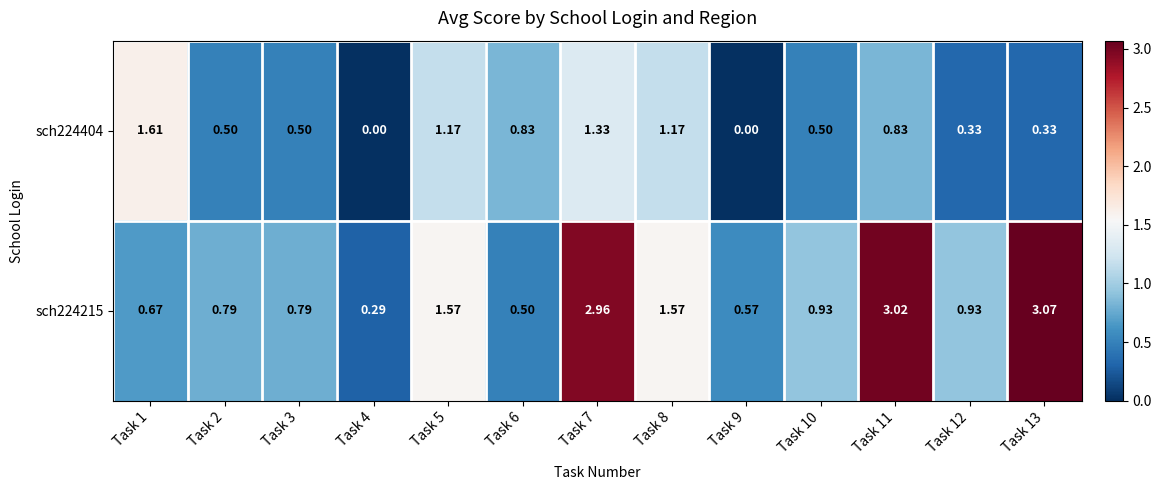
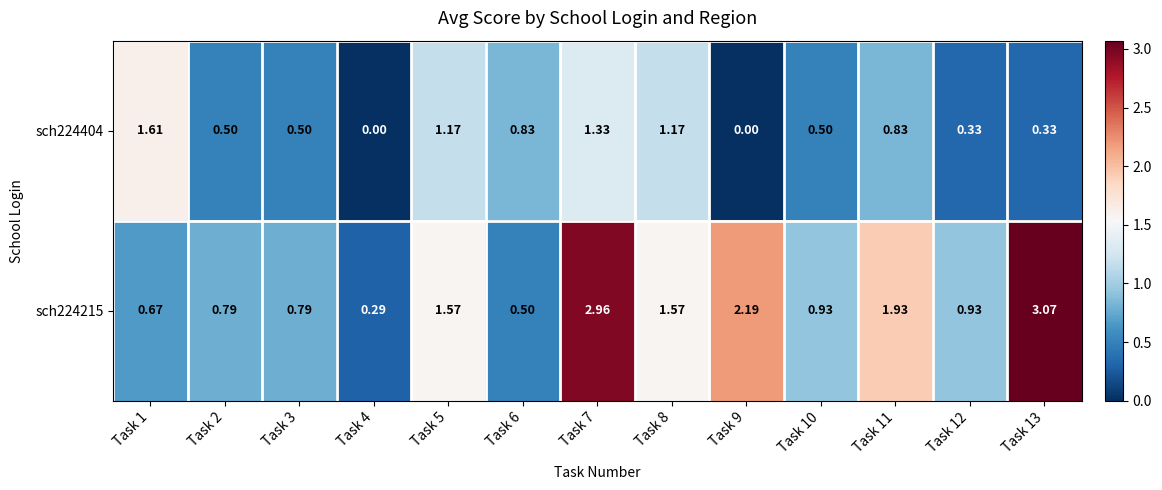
sch224215, Task 9: 0.57 -> 2.19
sch224215, Task 11: 3.02 -> 1.93
